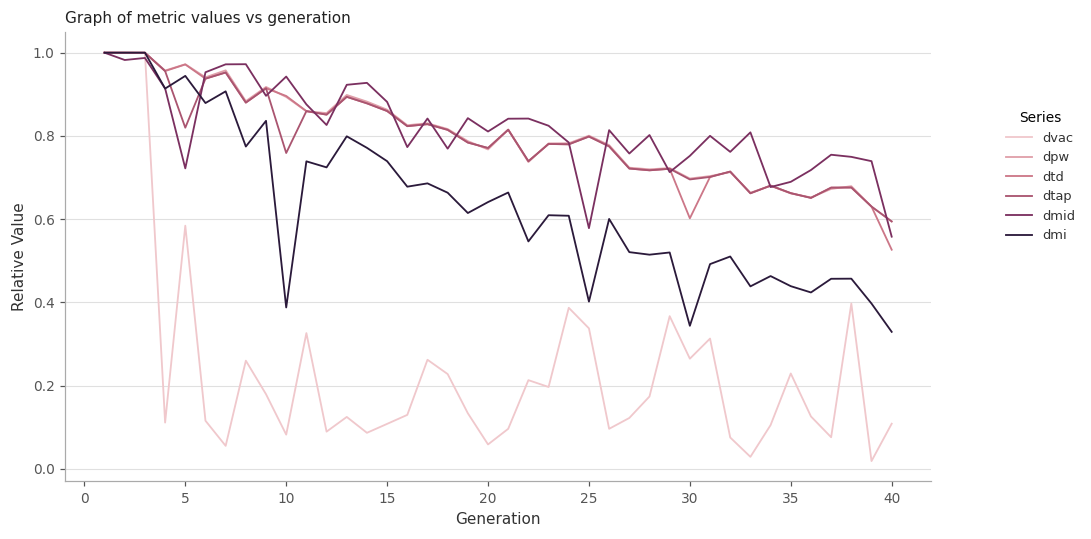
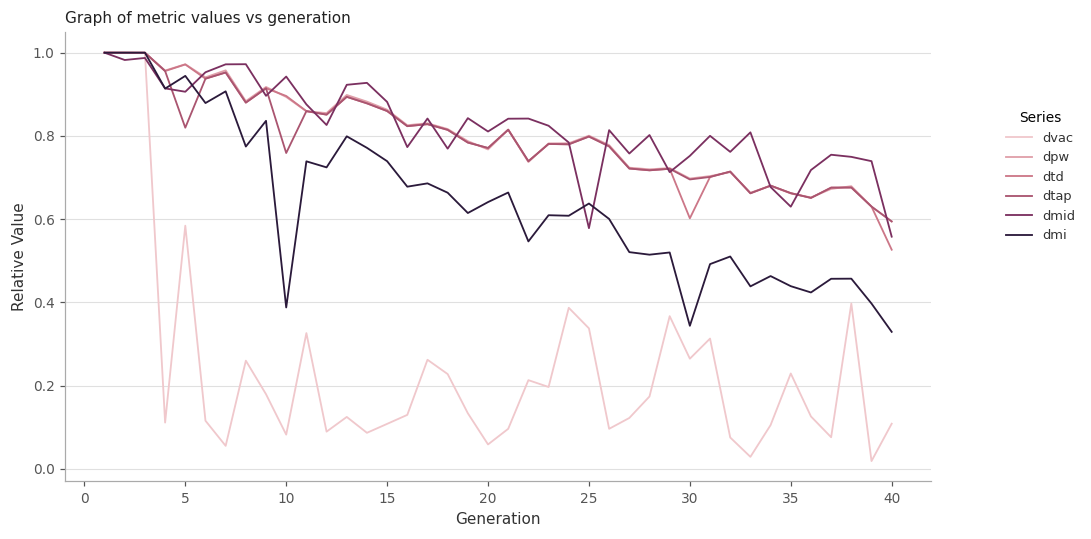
dmid, 5: 0.72 -> 0.91
dmi, 25: 0.40 -> 0.64
dmid, 35: 0.69 -> 0.63
